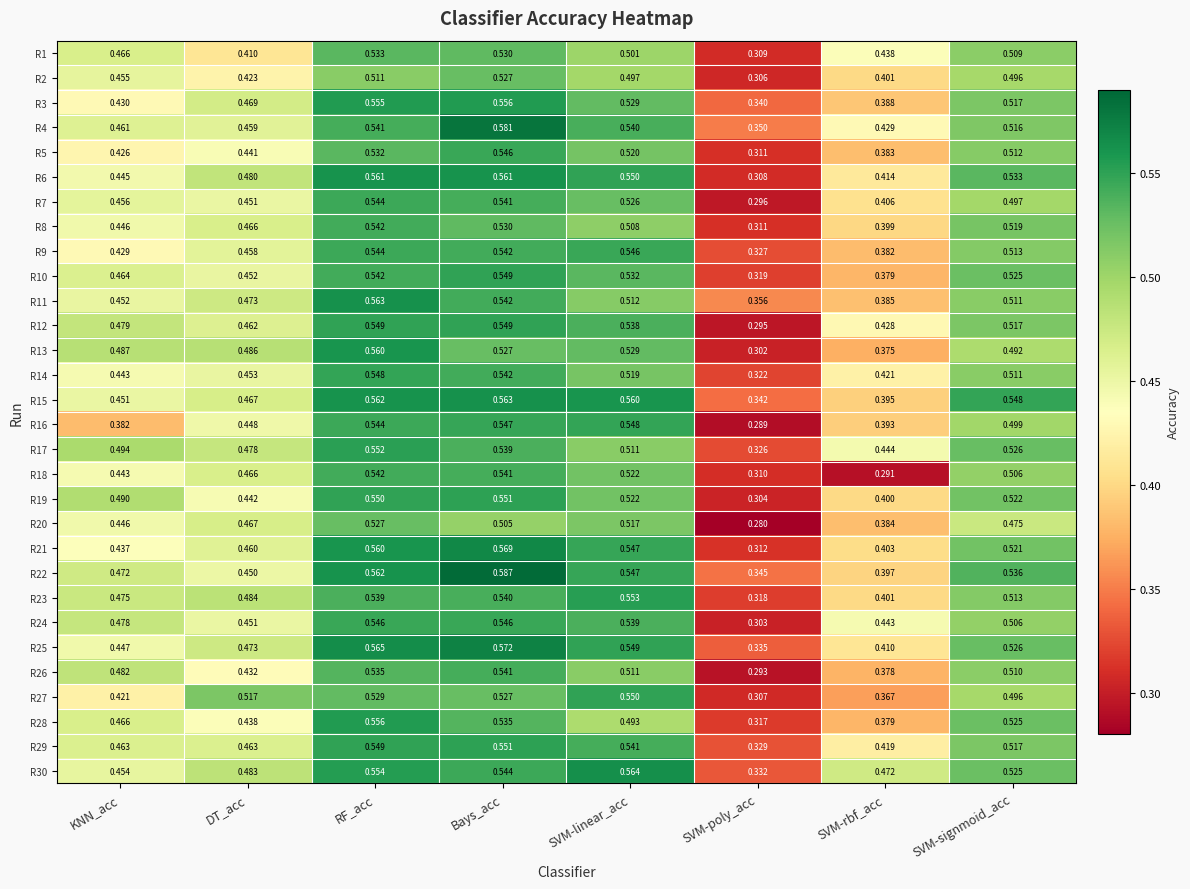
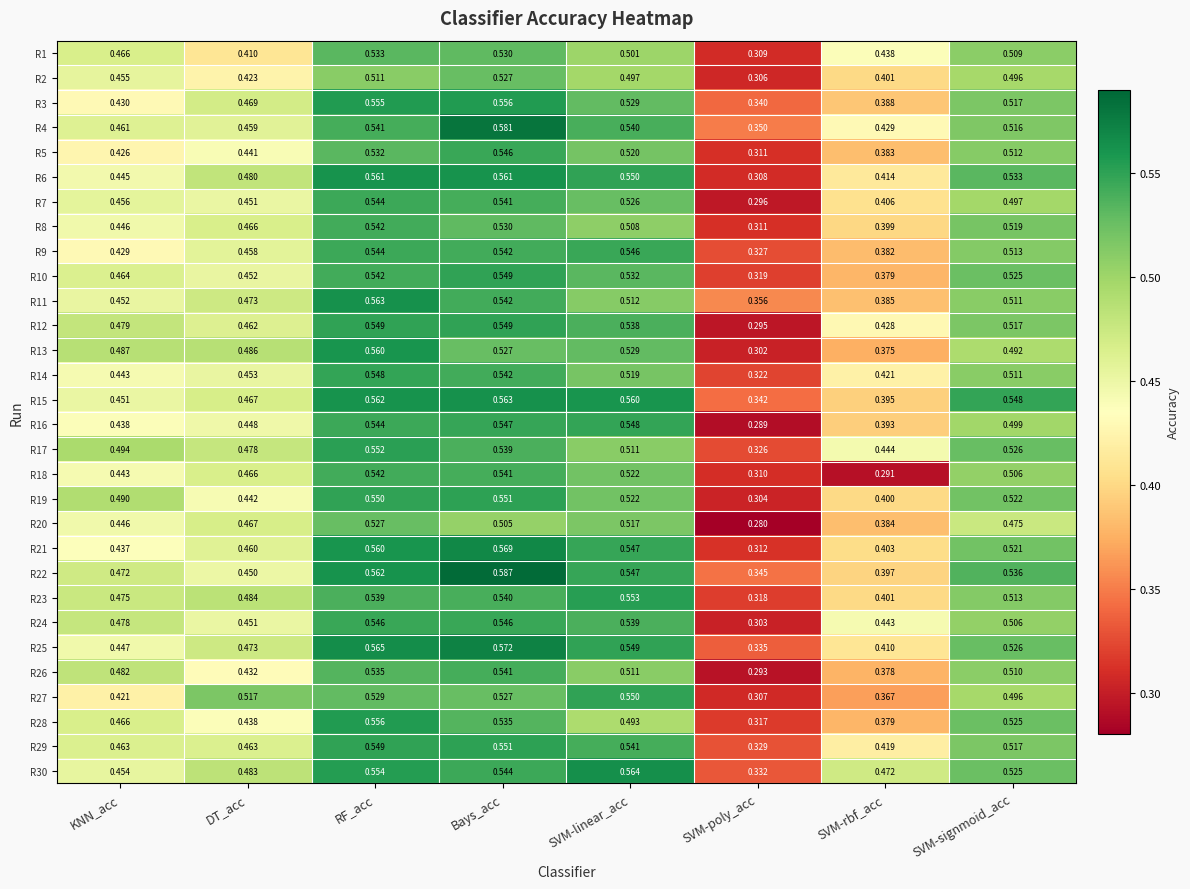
R16, KNN_acc: 0.382 -> 0.438
